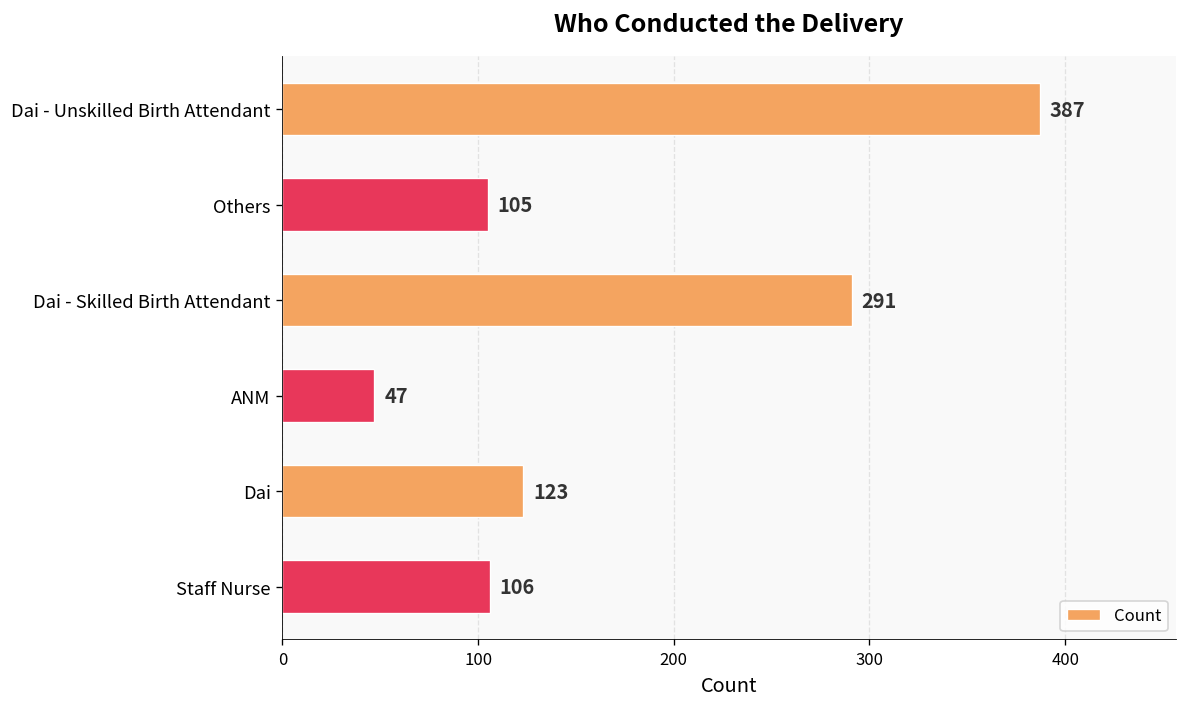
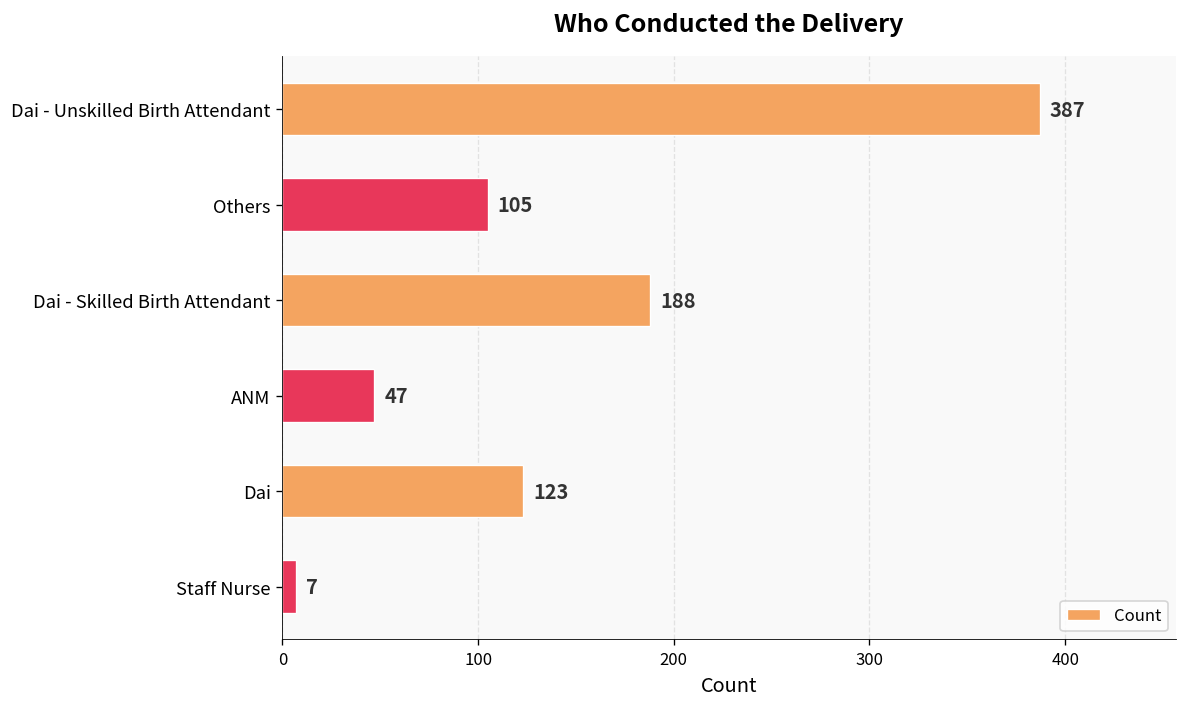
Dai - Skilled Birth Attendant: 291 -> 188
Staff Nurse: 106 -> 7
